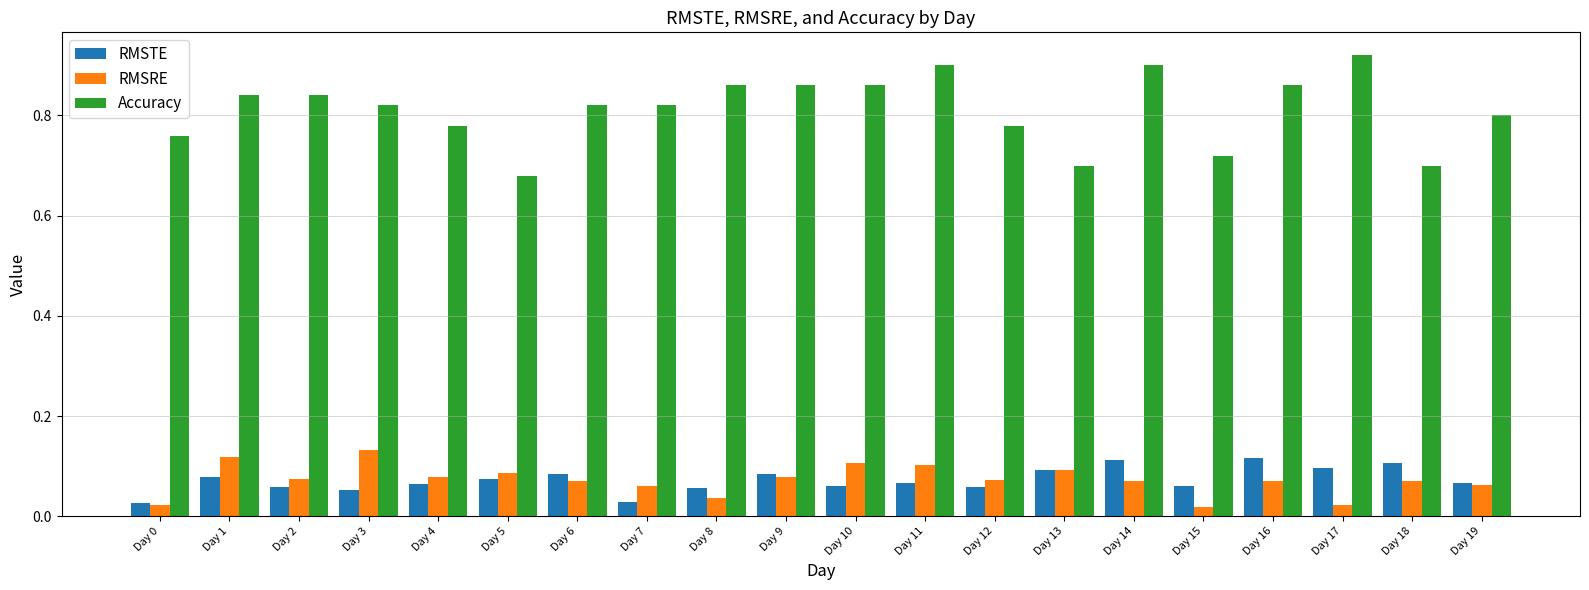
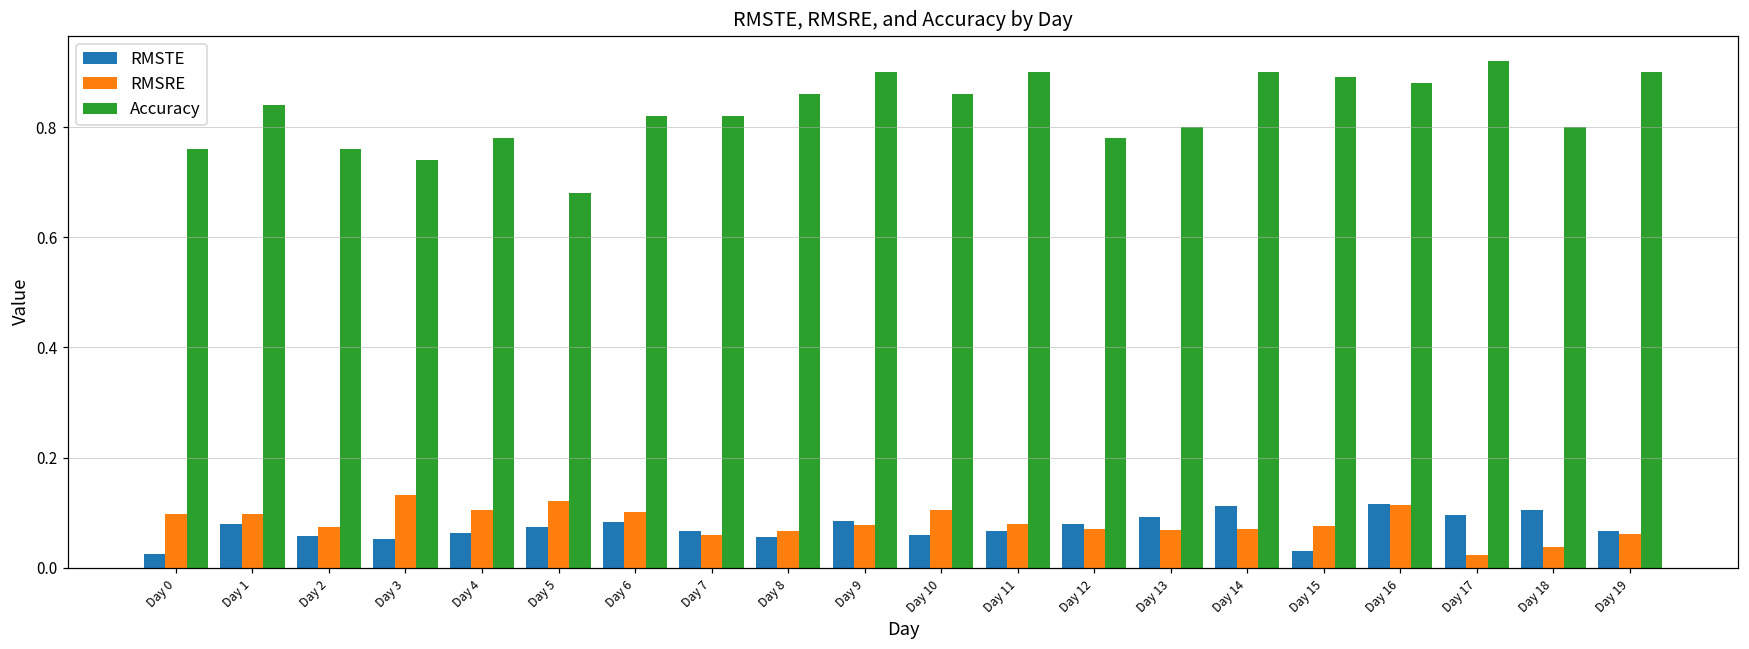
RMSRE, Day 0: 0.02 -> 0.10
RMSRE, Day 1: 0.12 -> 0.10
Accuracy, Day 2: 0.84 -> 0.76
Accuracy, Day 3: 0.82 -> 0.74
RMSRE, Day 4: 0.08 -> 0.11
RMSRE, Day 5: 0.09 -> 0.12
RMSRE, Day 6: 0.07 -> 0.10
RMSTE, Day 7: 0.03 -> 0.07
RMSRE, Day 8: 0.04 -> 0.07
Accuracy, Day 9: 0.86 -> 0.90
RMSRE, Day 11: 0.10 -> 0.08
RMSTE, Day 12: 0.06 -> 0.08
RMSRE, Day 13: 0.09 -> 0.07
Accuracy, Day 13: 0.7 -> 0.8
RMSTE, Day 15: 0.06 -> 0.03
RMSRE, Day 15: 0.02 -> 0.08
Accuracy, Day 15: 0.72 -> 0.89
RMSRE, Day 16: 0.07 -> 0.11
Accuracy, Day 16: 0.86 -> 0.88
RMSRE, Day 18: 0.07 -> 0.04
Accuracy, Day 18: 0.7 -> 0.8
Accuracy, Day 19: 0.8 -> 0.9
